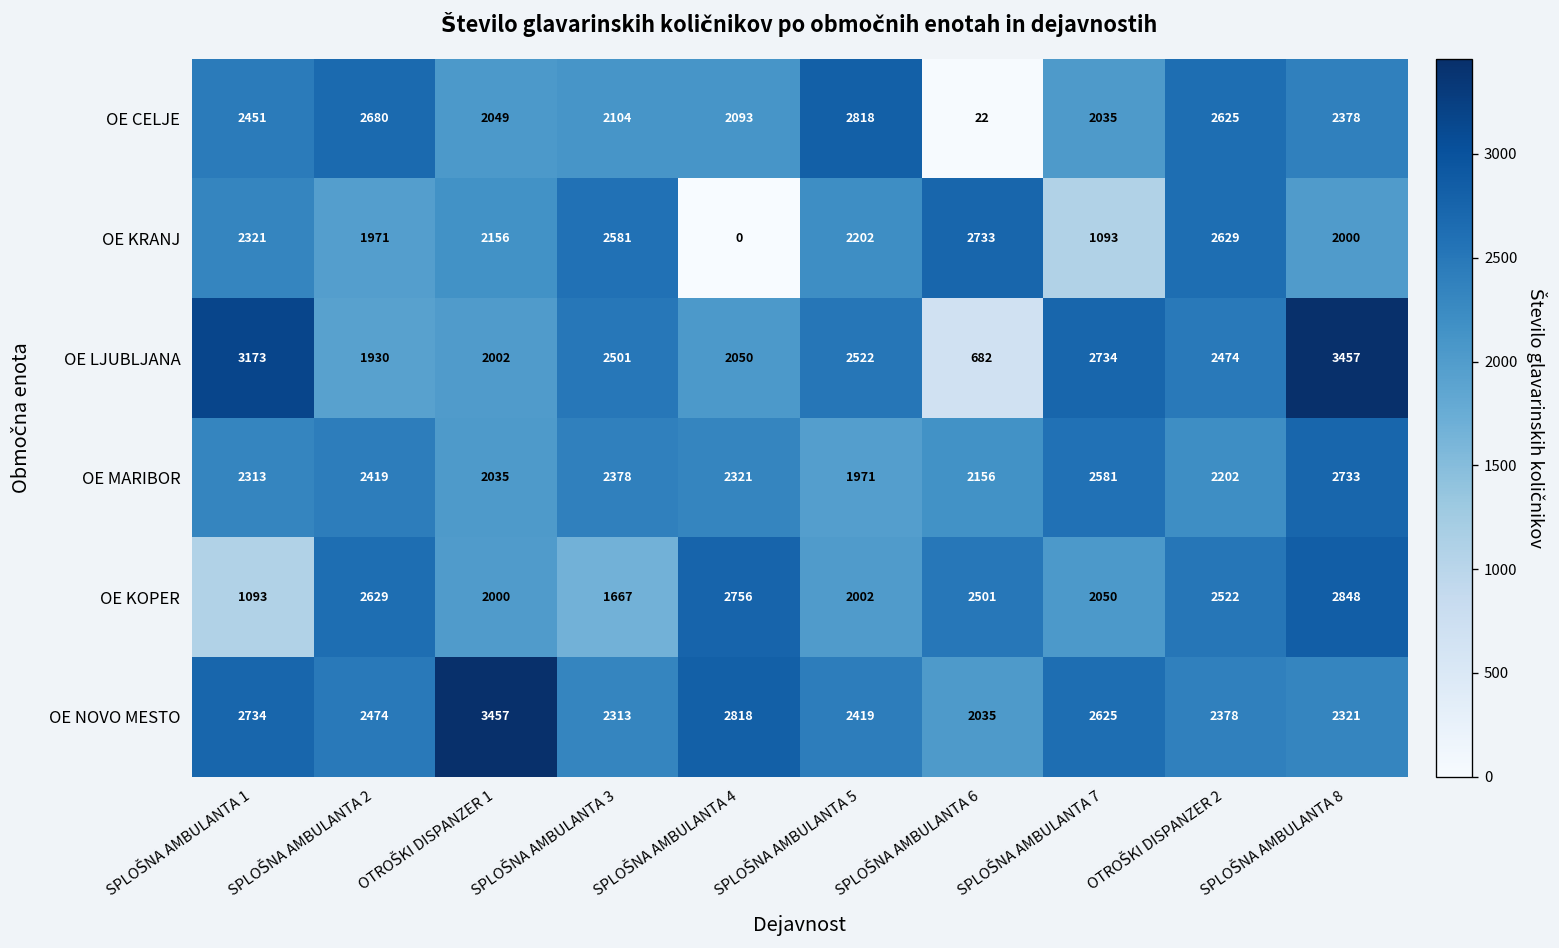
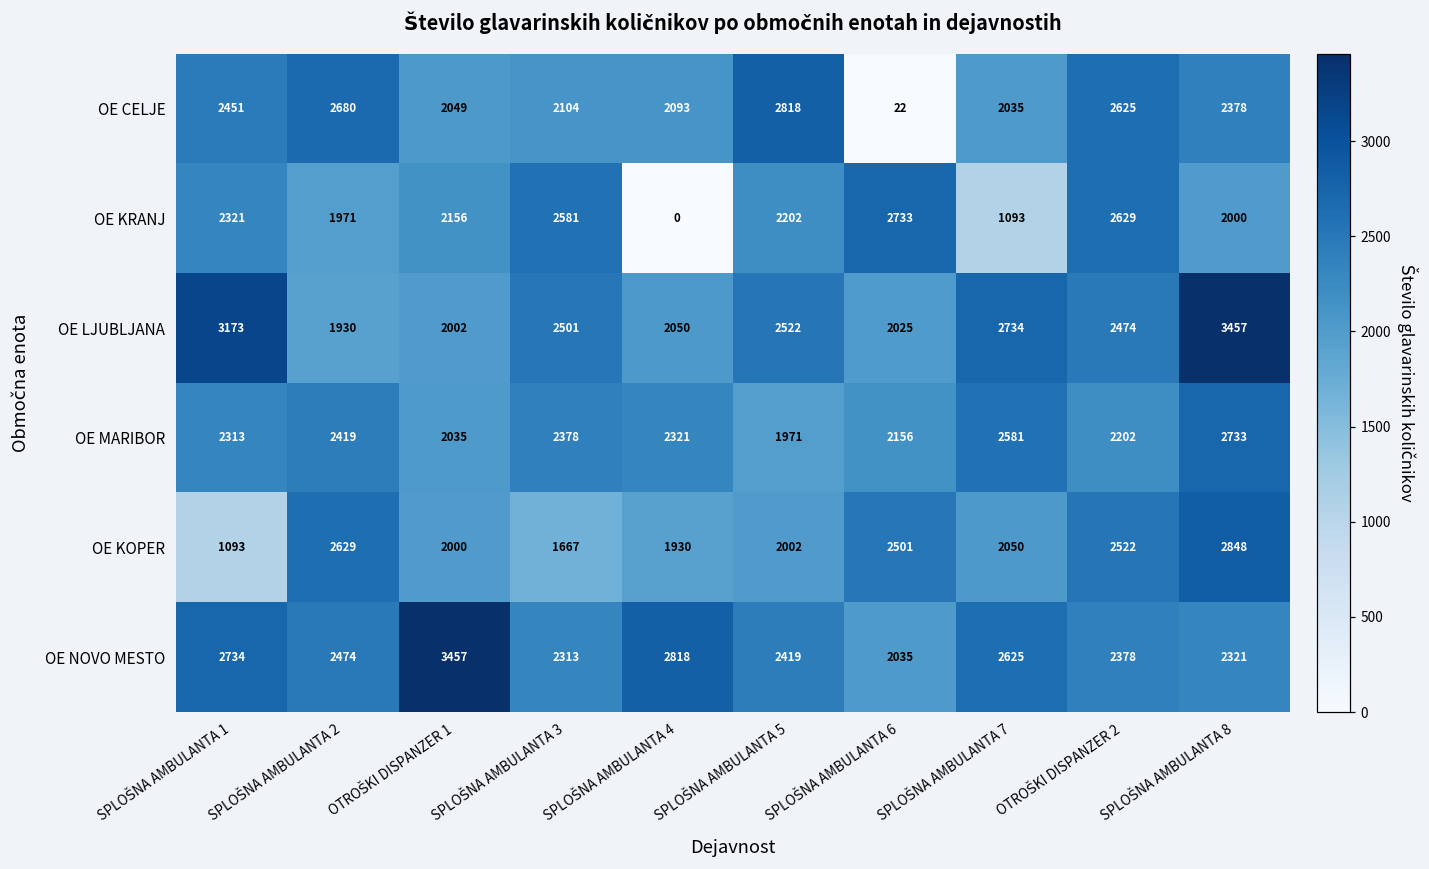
OE LJUBLJANA, SPLOŠNA AMBULANTA 6: 682 -> 2025
OE KOPER, SPLOŠNA AMBULANTA 4: 2756 -> 1930
